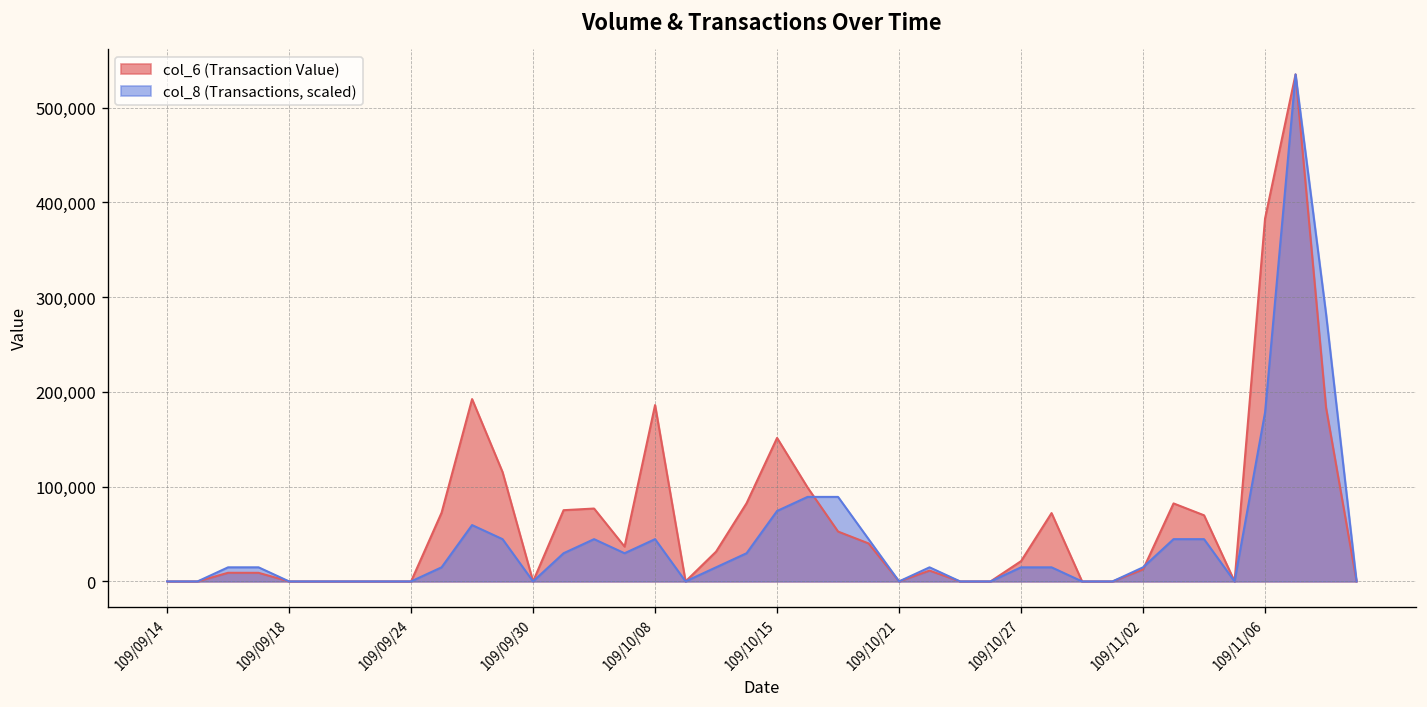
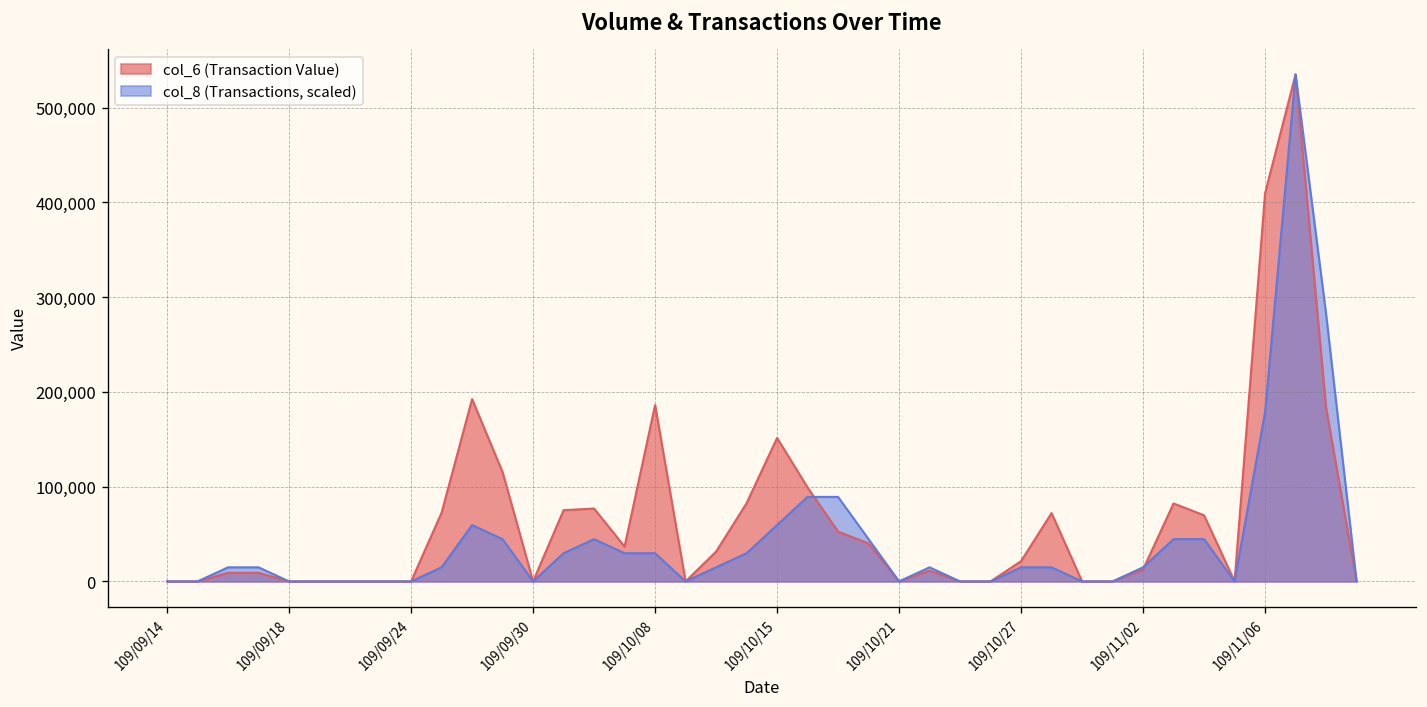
col_8 (Transactions, scaled), 109/10/08: 40,000 -> 30,000
col_8 (Transactions, scaled), 109/10/15: 70,000 -> 60,000
col_6 (Transaction Value), 109/11/06: 380,000 -> 410,000
